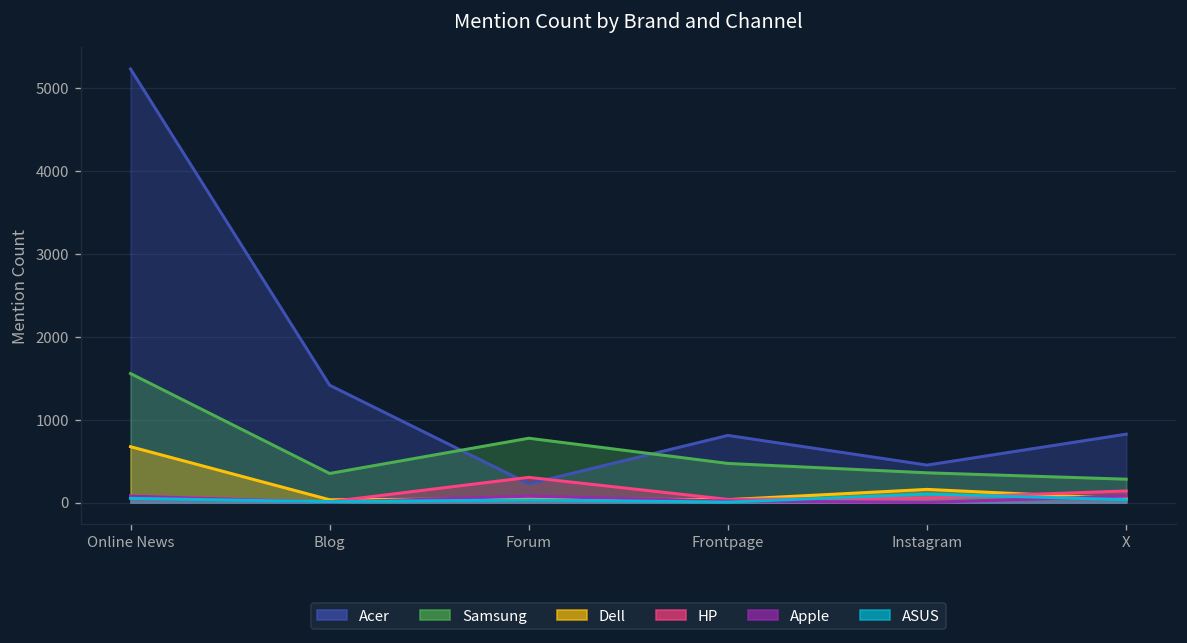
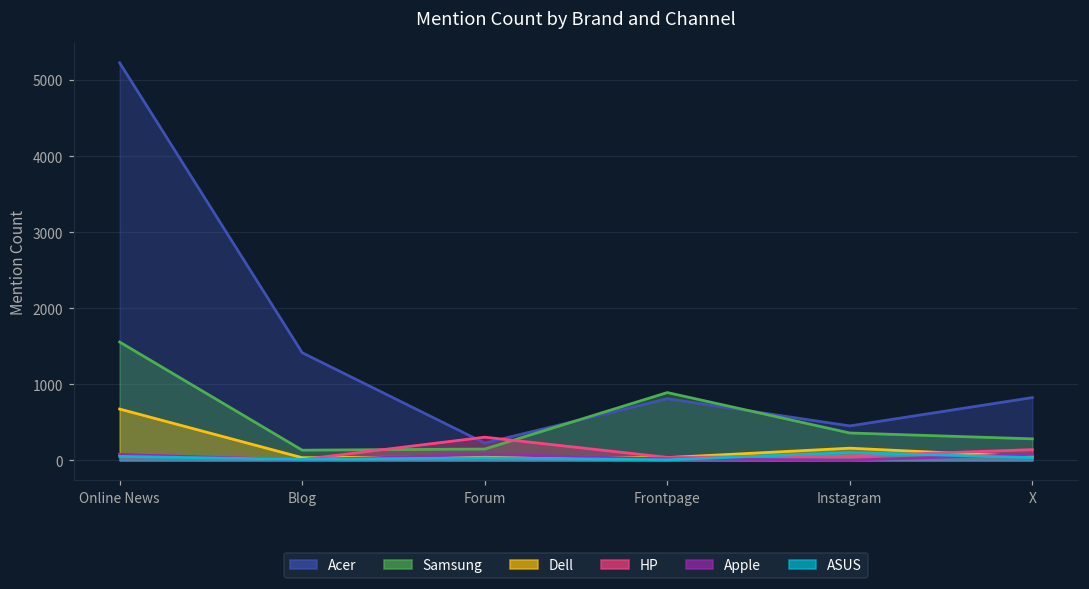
Samsung, Blog: 400 -> 100
Samsung, Forum: 800 -> 100
Samsung, Frontpage: 500 -> 900
